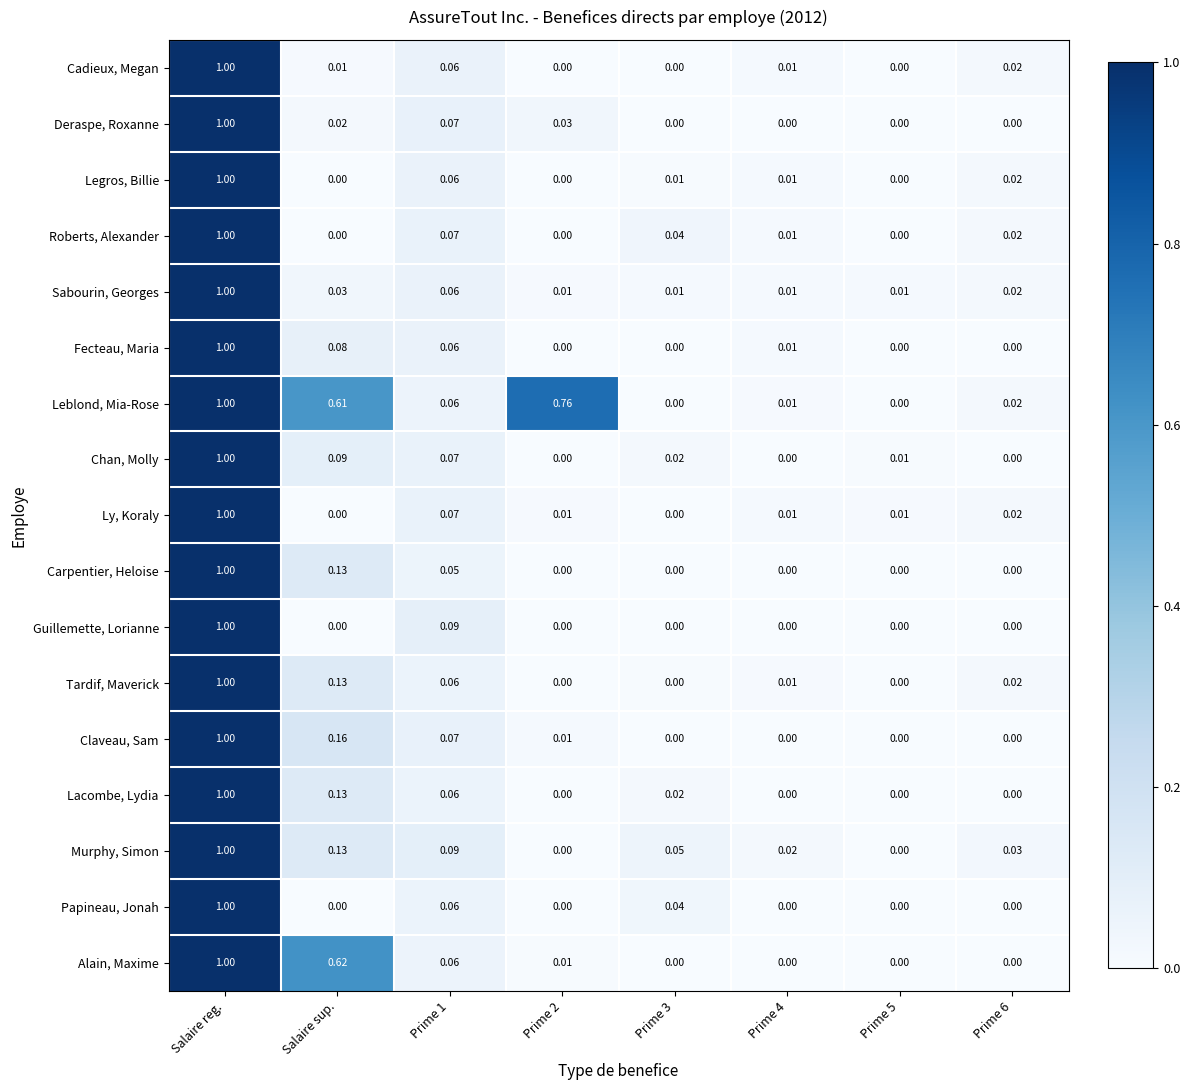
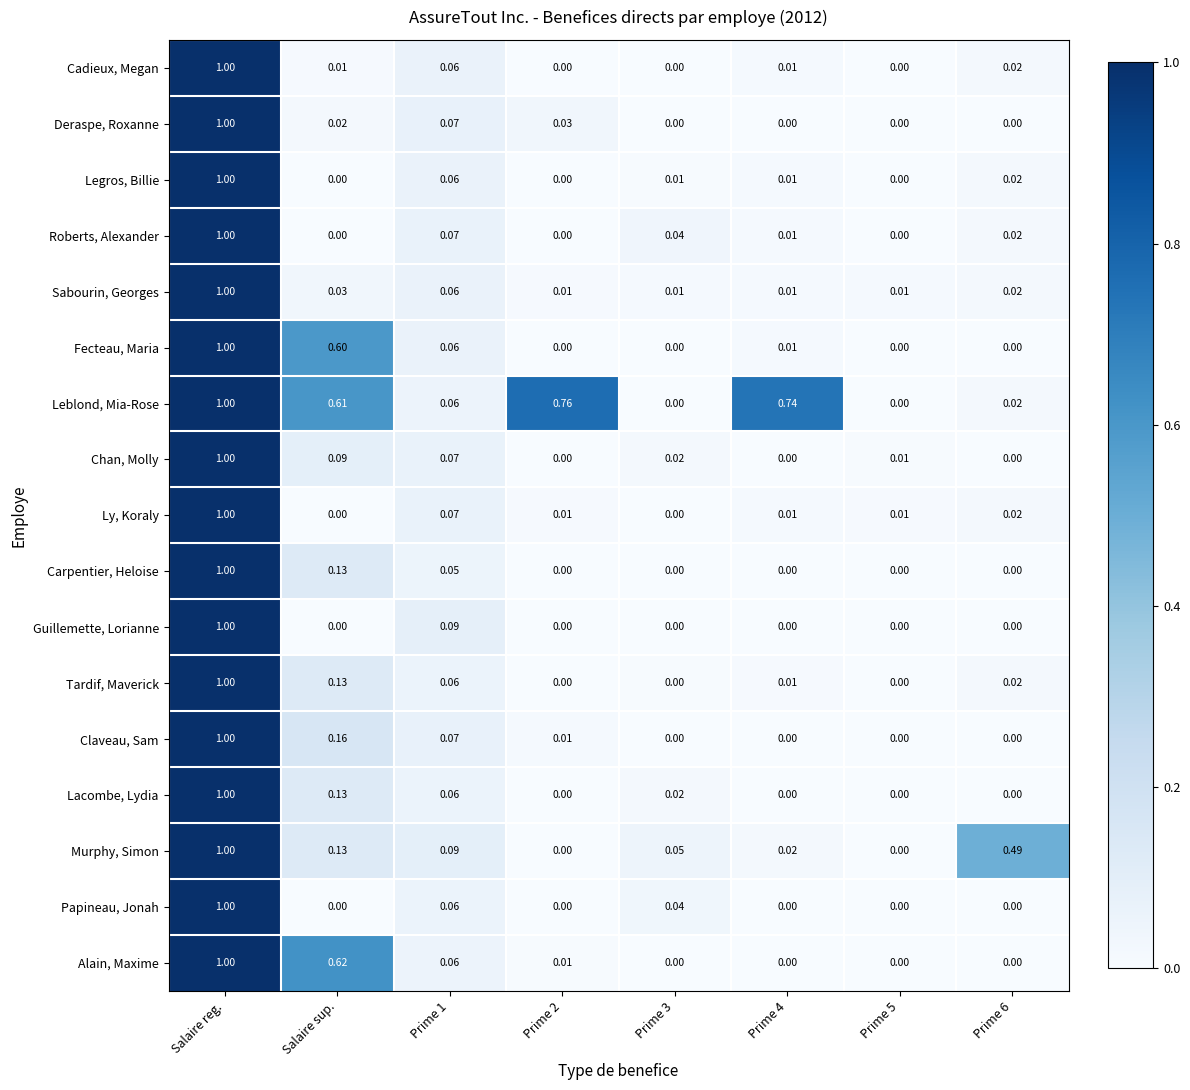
Fecteau, Maria, Salaire sup.: 0.08 -> 0.60
Leblond, Mia-Rose, Prime 4: 0.01 -> 0.74
Murphy, Simon, Prime 6: 0.03 -> 0.49
